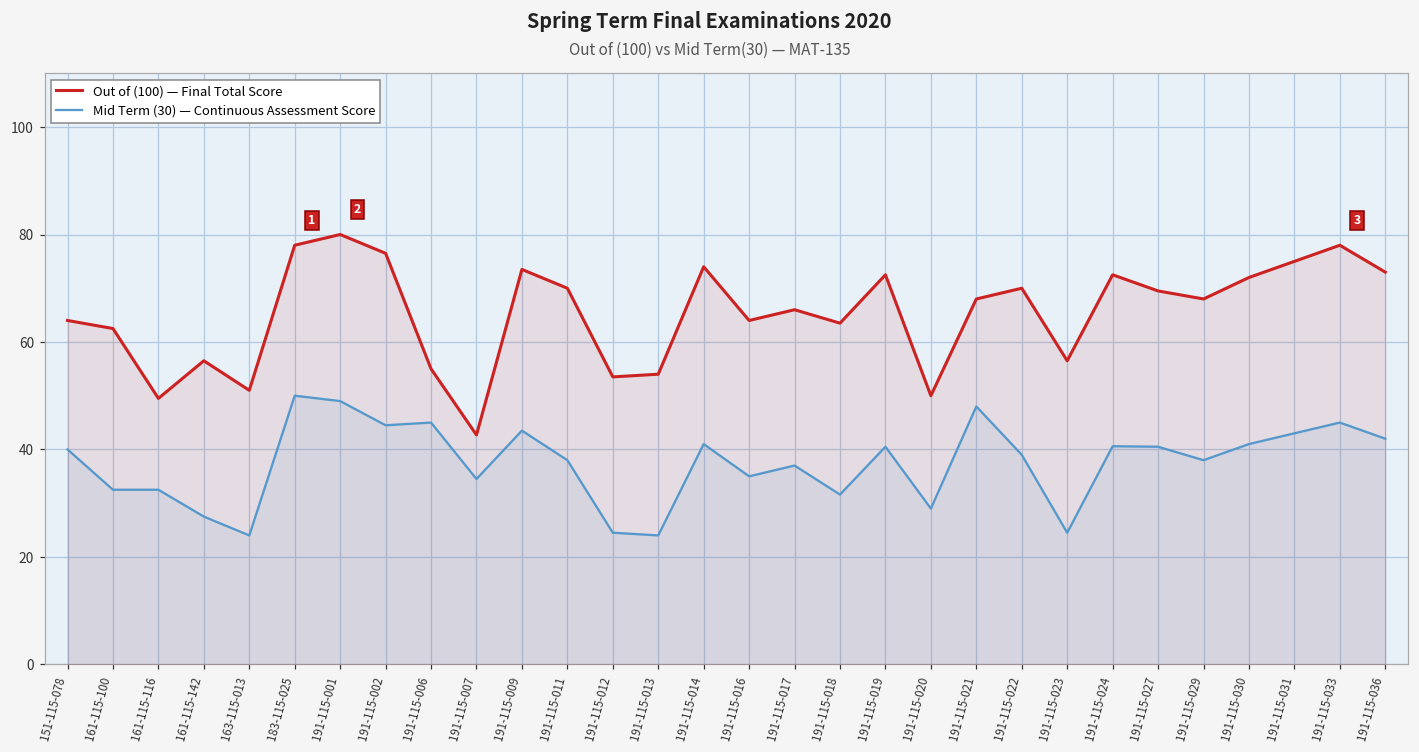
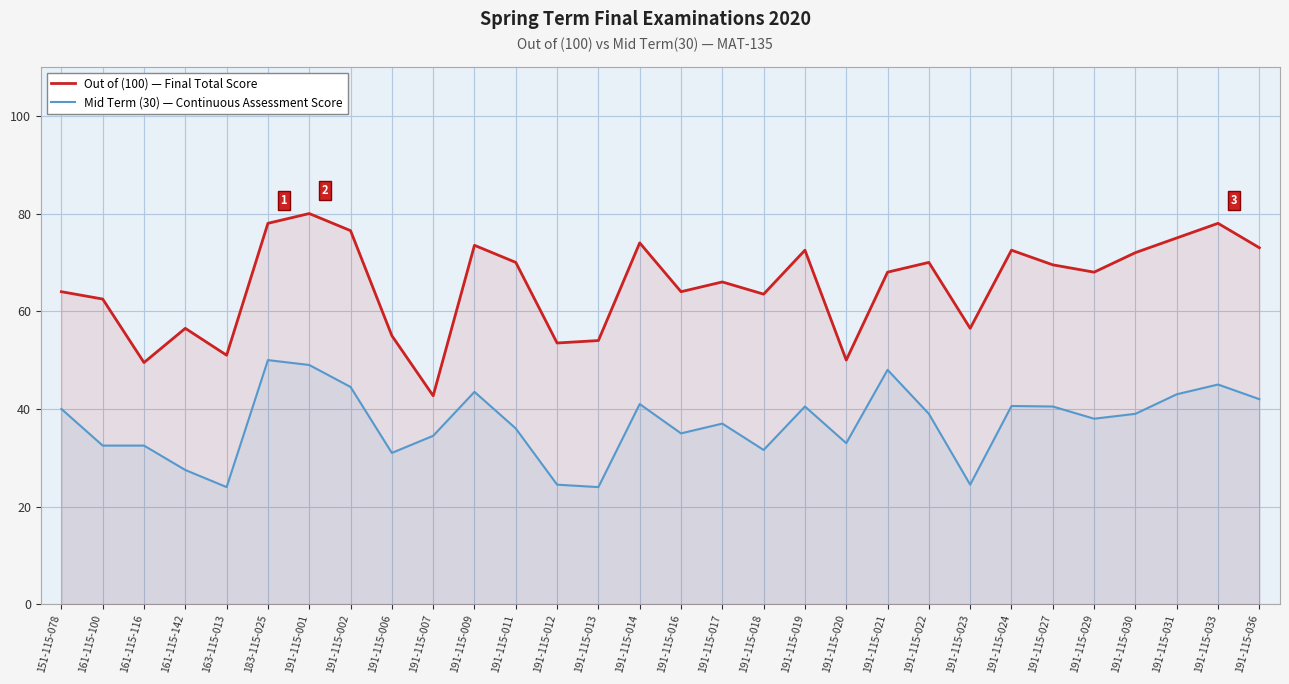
Mid Term (30) — Continuous Assessment Score, 191-115-006: 45 -> 31
Mid Term (30) — Continuous Assessment Score, 191-115-011: 38 -> 36
Mid Term (30) — Continuous Assessment Score, 191-115-020: 29 -> 33
Mid Term (30) — Continuous Assessment Score, 191-115-030: 41 -> 39
